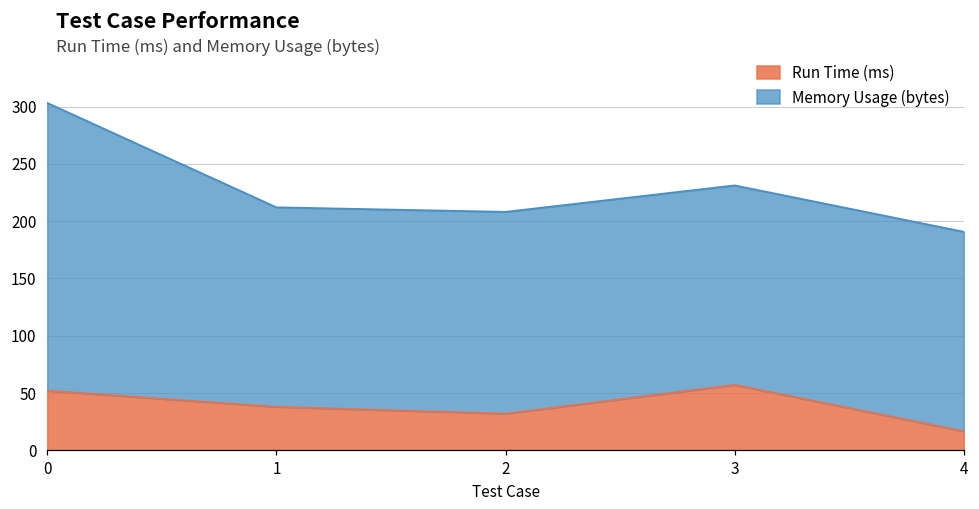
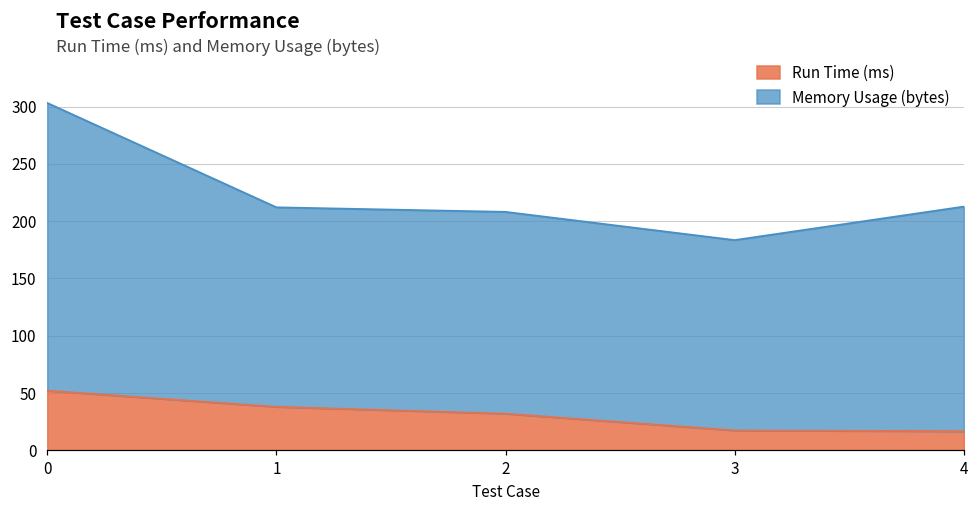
Run Time (ms), 3: 57 -> 17
Memory Usage (bytes), 3: 174 -> 166
Memory Usage (bytes), 4: 174 -> 196
